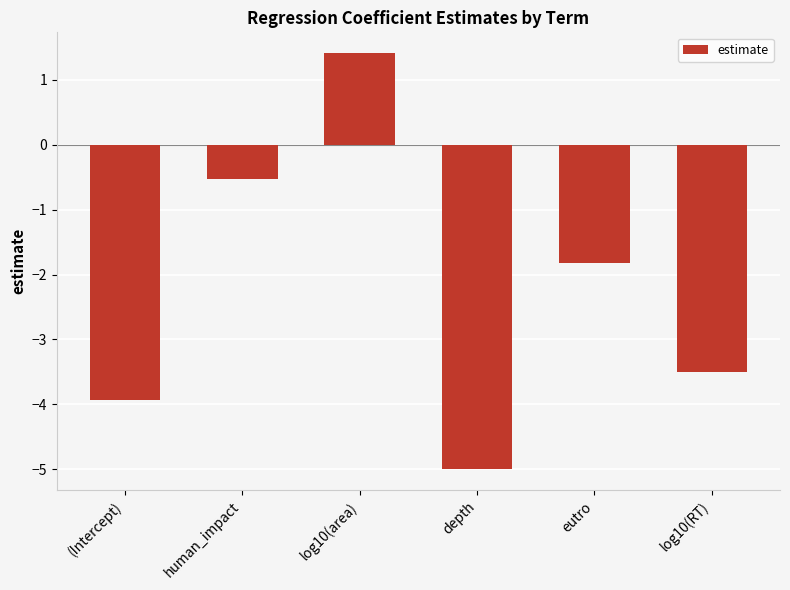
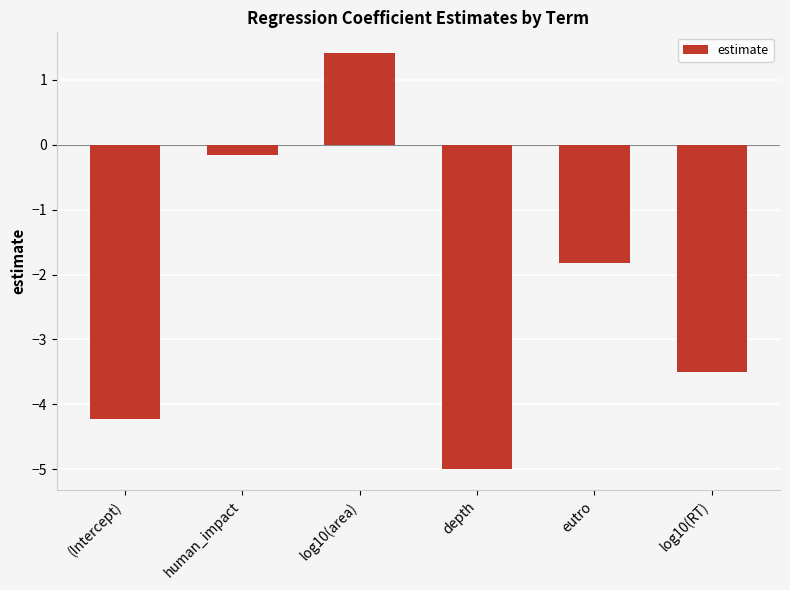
(Intercept): -3.9 -> -4.2
human_impact: -0.5 -> -0.2
